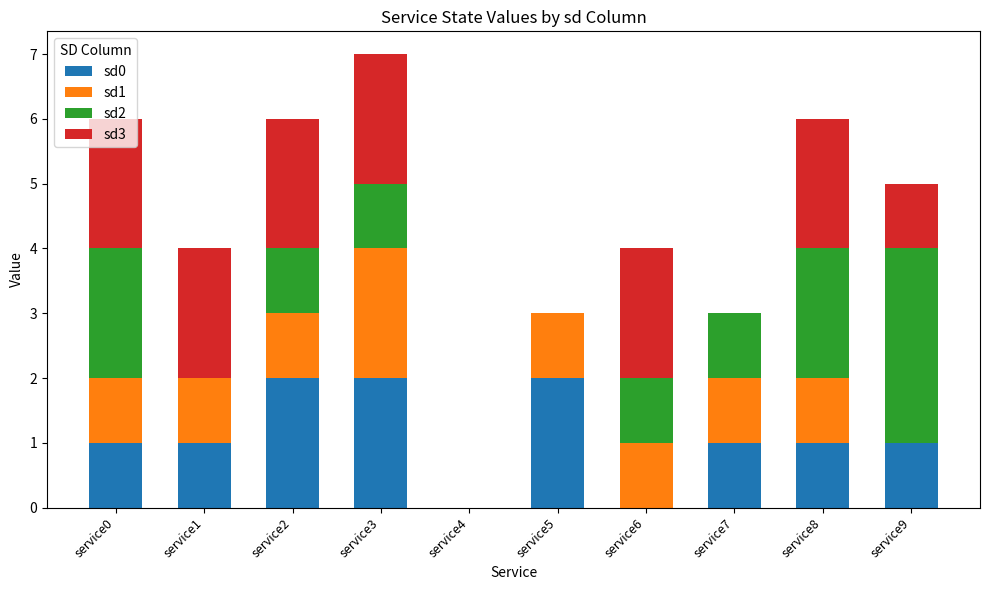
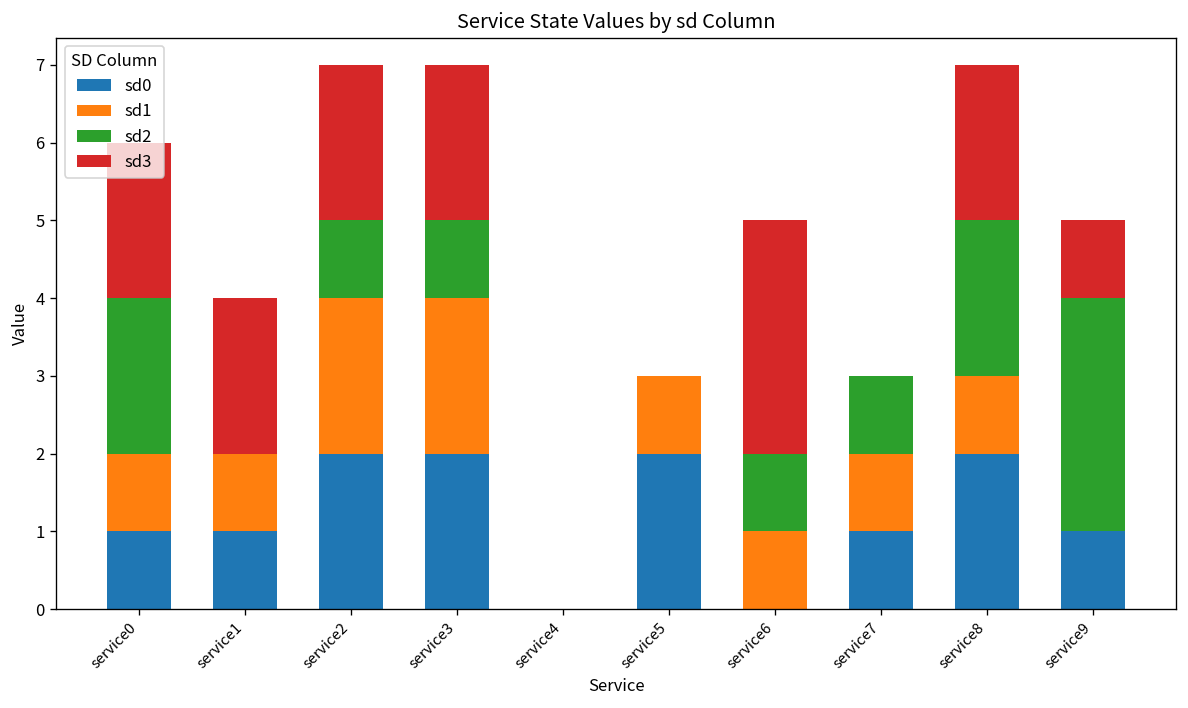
sd1, service2: 1 -> 2
sd3, service6: 2 -> 3
sd0, service8: 1 -> 2
